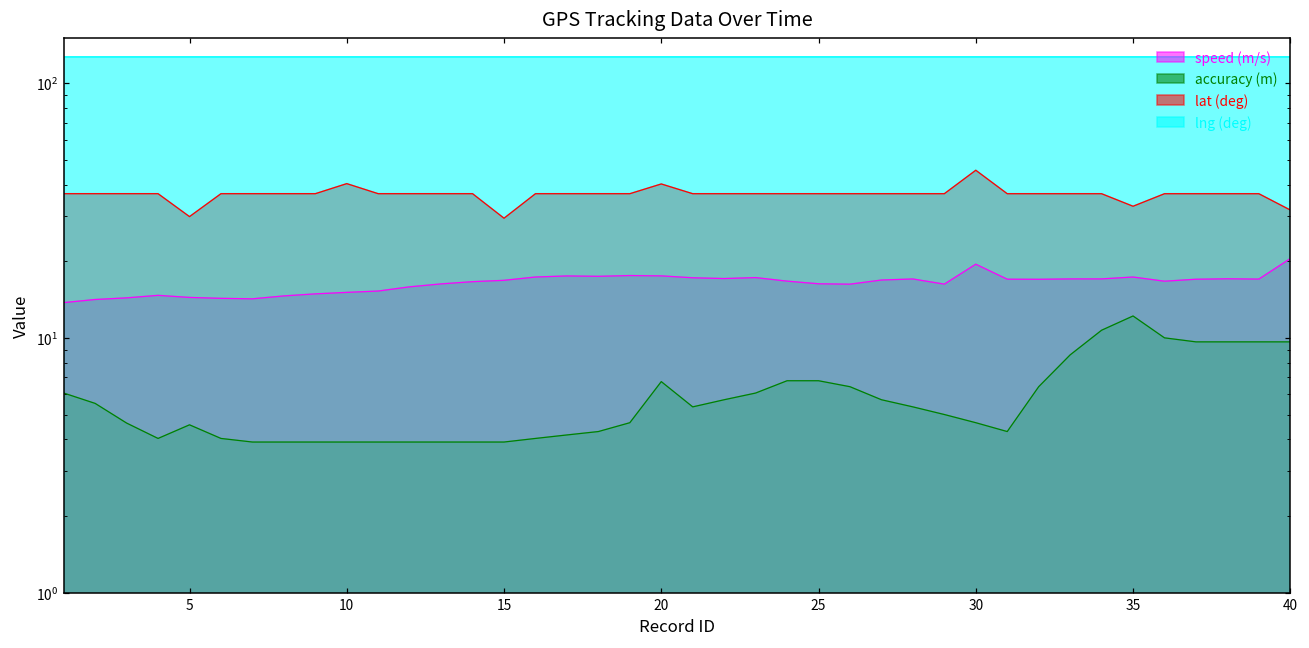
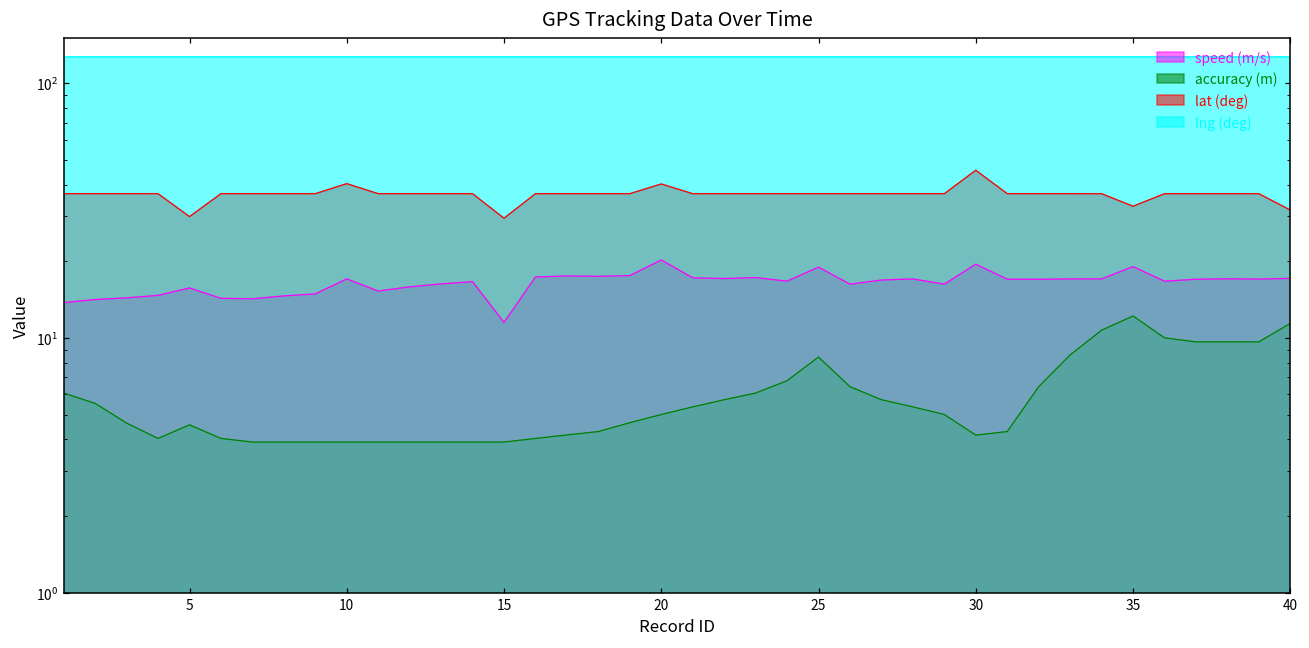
speed (m/s), 5: 14 -> 16
speed (m/s), 10: 15 -> 17
speed (m/s), 15: 17 -> 12
speed (m/s), 20: 18 -> 20
accuracy (m), 20: 6.7 -> 5.0
speed (m/s), 25: 16 -> 19
accuracy (m), 25: 6.8 -> 8.4
accuracy (m), 30: 4.6 -> 4.2
speed (m/s), 35: 17 -> 19
speed (m/s), 40: 20 -> 17
accuracy (m), 40: 9.6 -> 11
